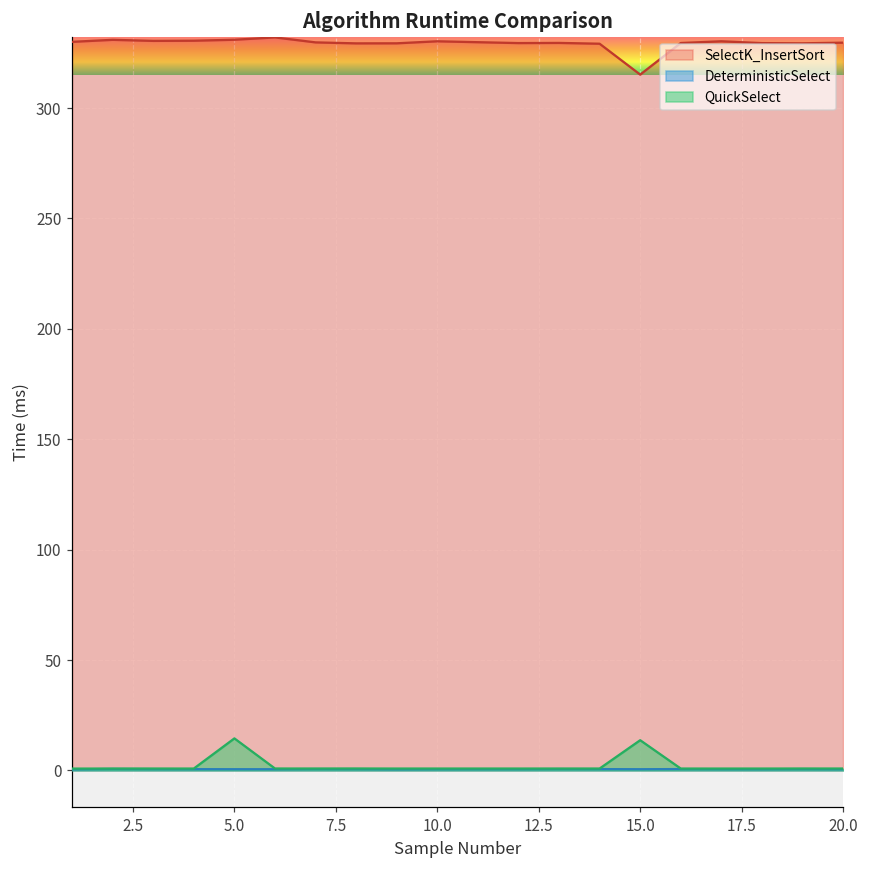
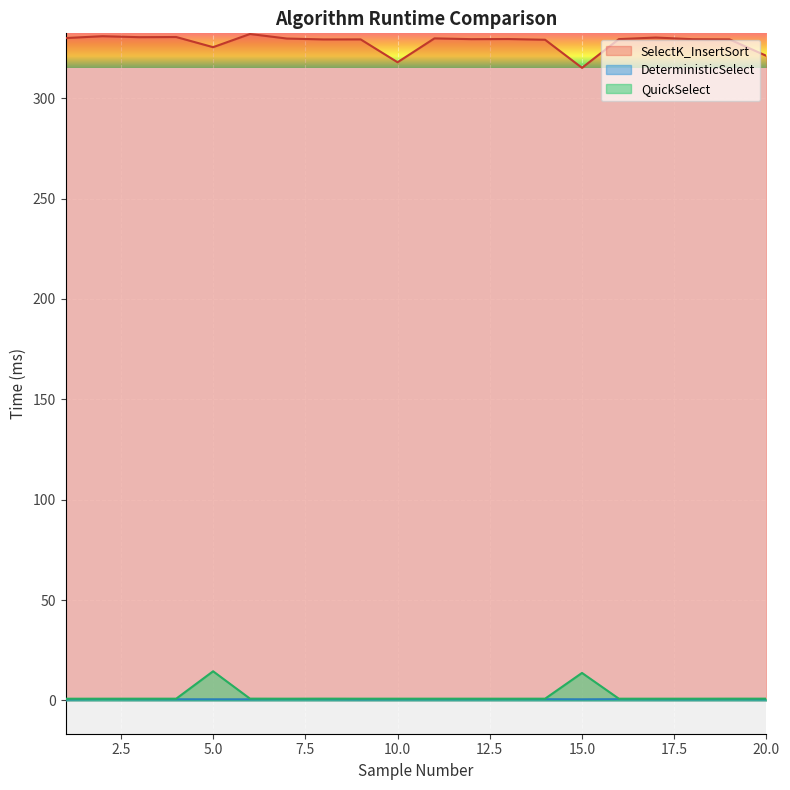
SelectK_InsertSort, 5.0: 331 -> 325
SelectK_InsertSort, 10.0: 330 -> 318
SelectK_InsertSort, 20.0: 330 -> 321
